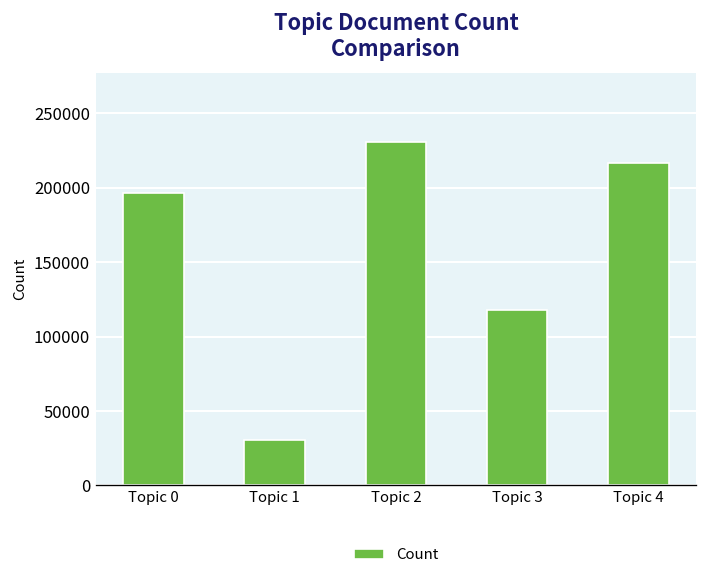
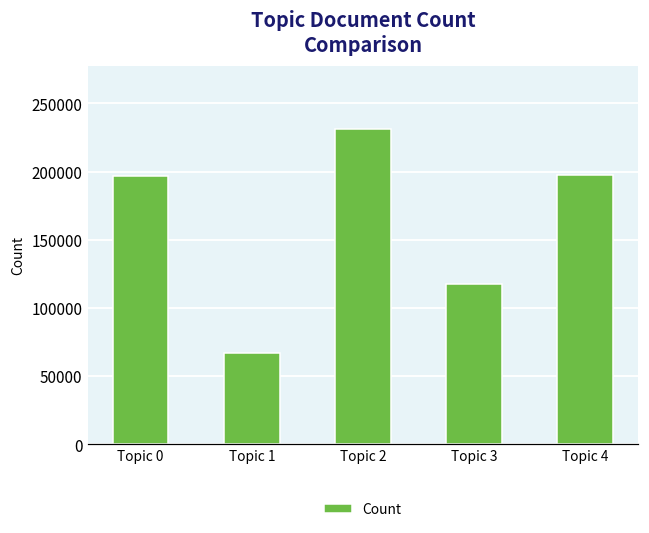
Topic 1: 30000 -> 67000
Topic 4: 217000 -> 198000
